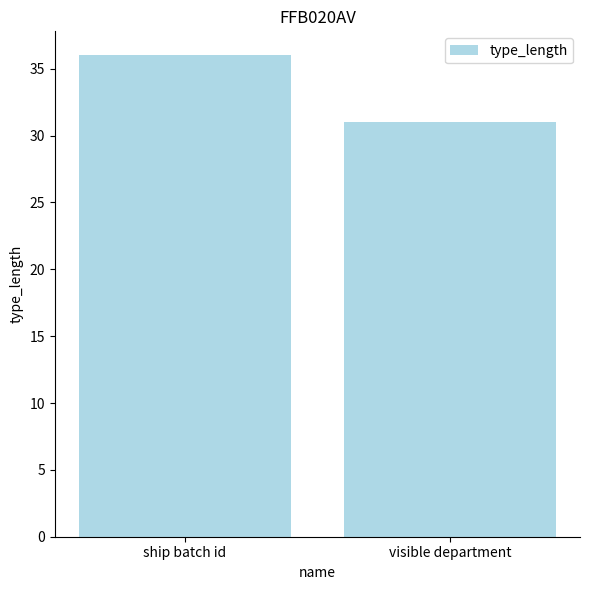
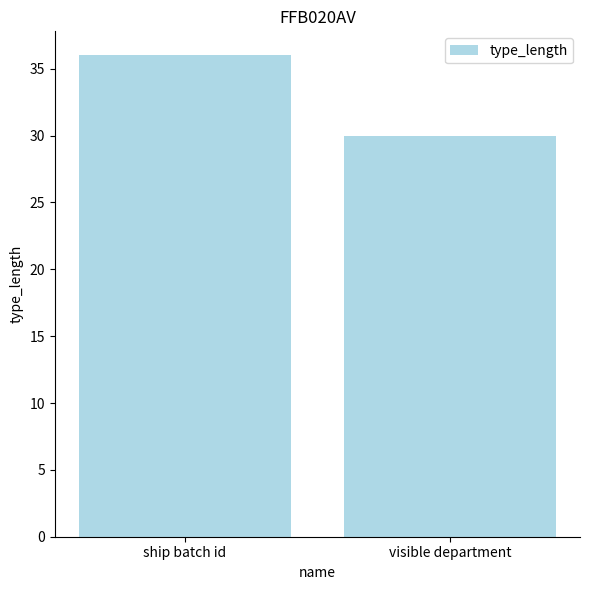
visible department: 31 -> 30
